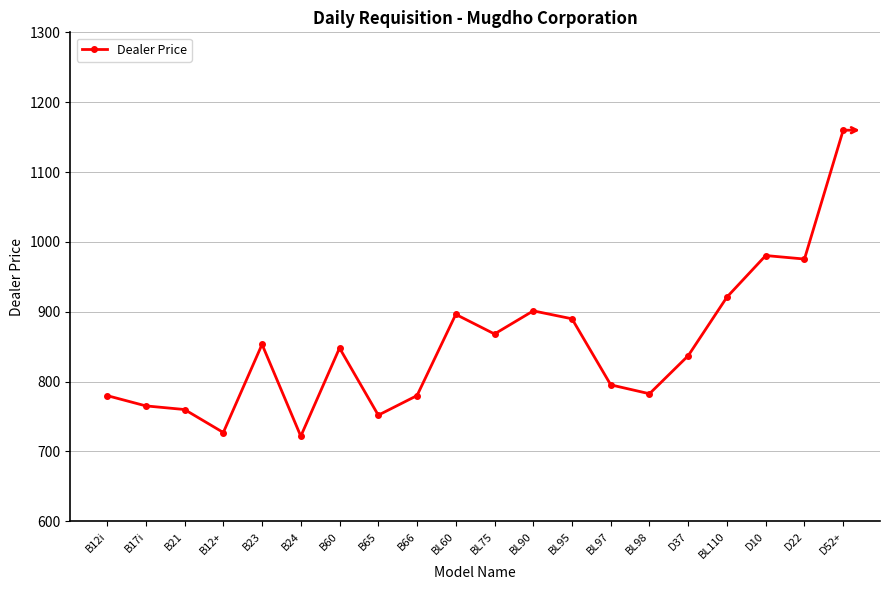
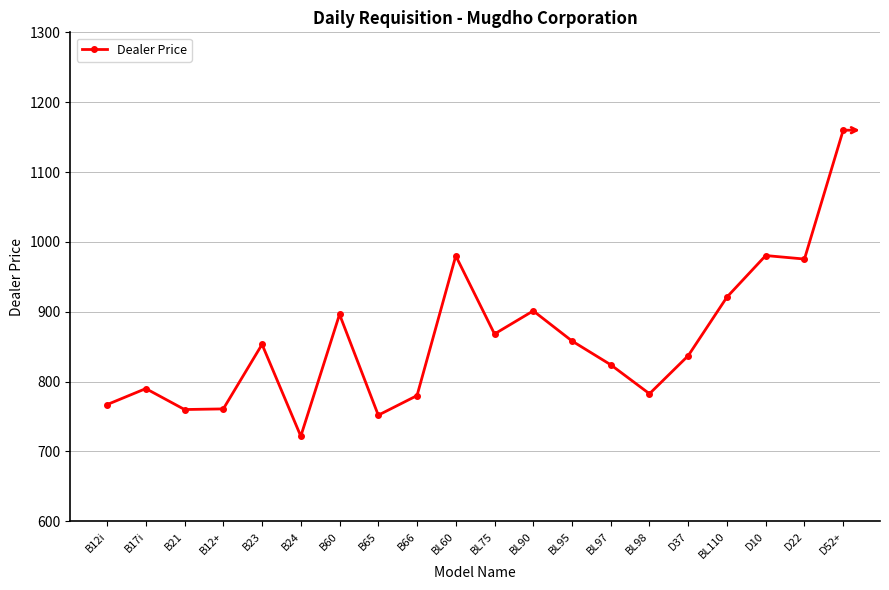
B12i: 780 -> 770
B17i: 770 -> 790
B12+: 730 -> 760
B60: 850 -> 900
BL60: 900 -> 980
BL95: 890 -> 860
BL97: 800 -> 820
